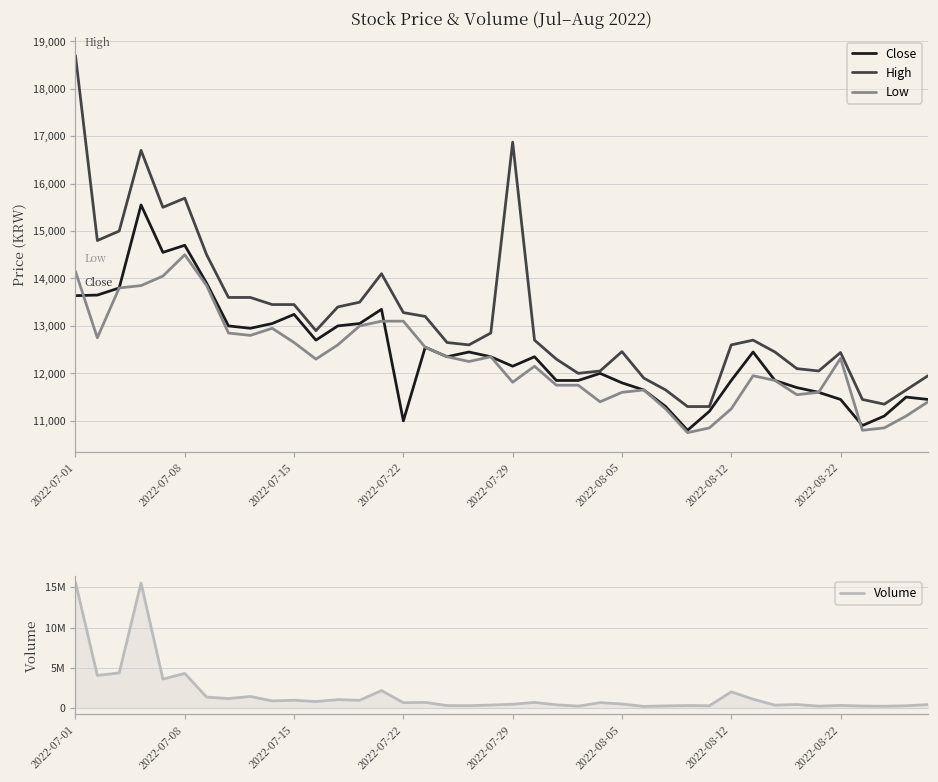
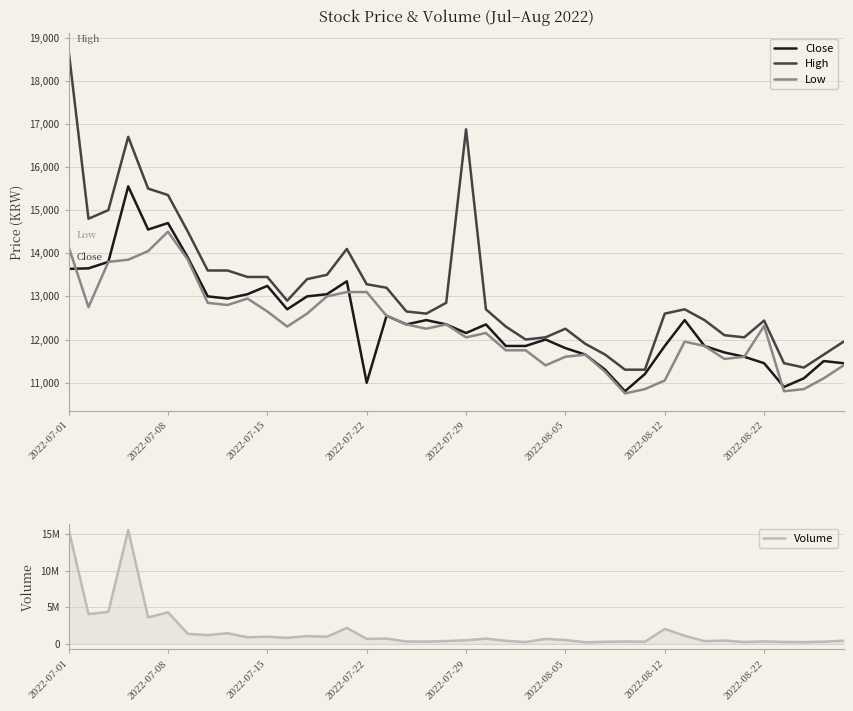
Stock Price & Volume (Jul–Aug 2022), High, 2022-07-08: 15,700 -> 15,400
Stock Price & Volume (Jul–Aug 2022), Low, 2022-07-29: 11,800 -> 12,100
Stock Price & Volume (Jul–Aug 2022), High, 2022-08-05: 12,500 -> 12,300
Stock Price & Volume (Jul–Aug 2022), Low, 2022-08-12: 11,300 -> 11,100
